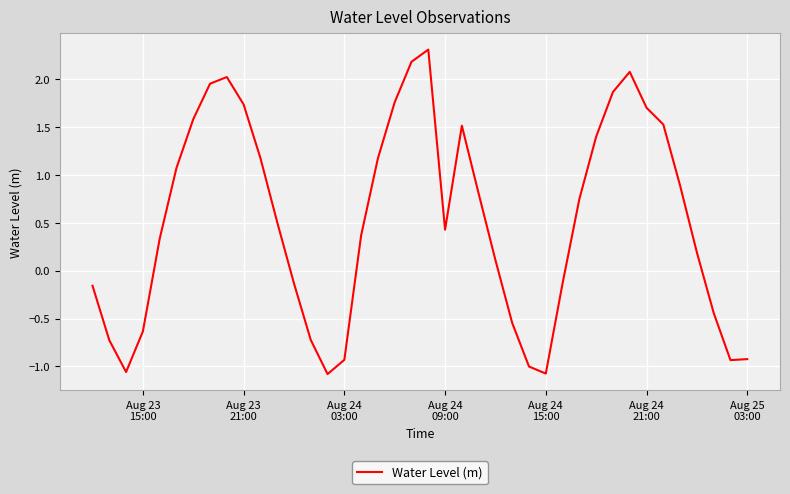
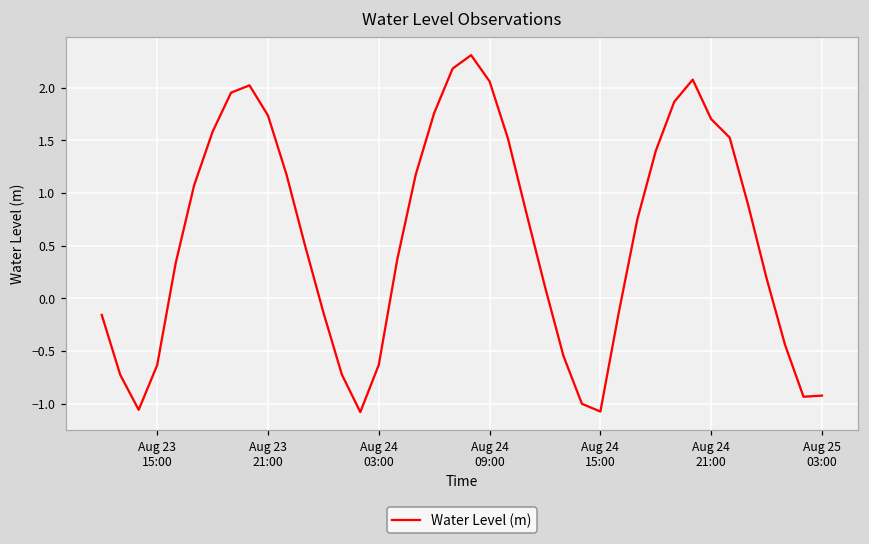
Aug 24 03:00: -0.9 -> -0.6
Aug 24 09:00: 0.4 -> 2.1
